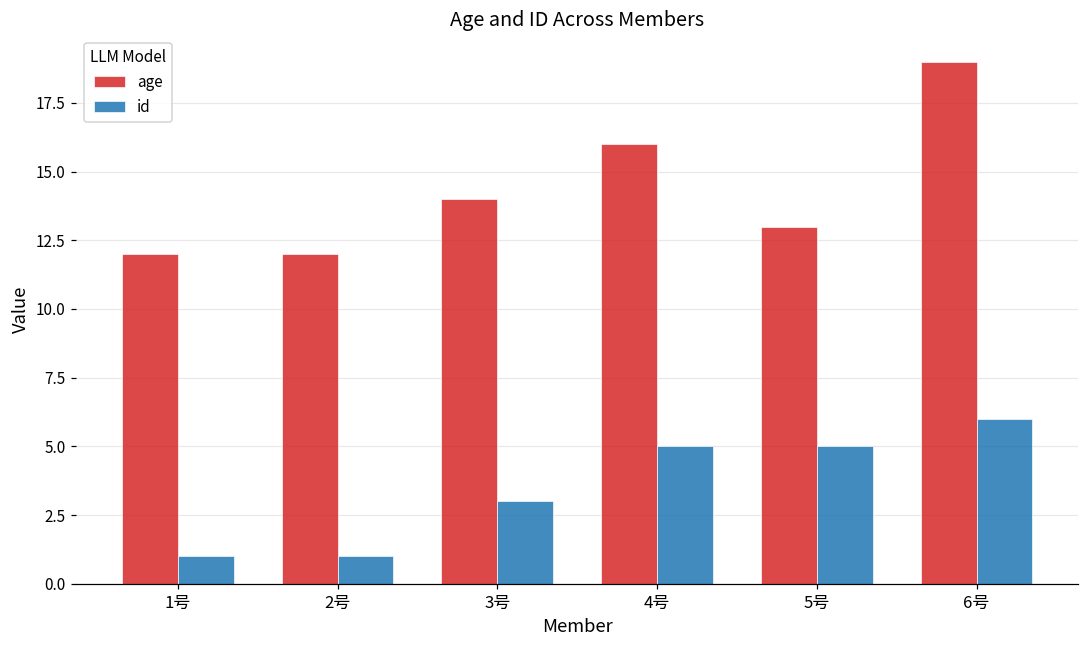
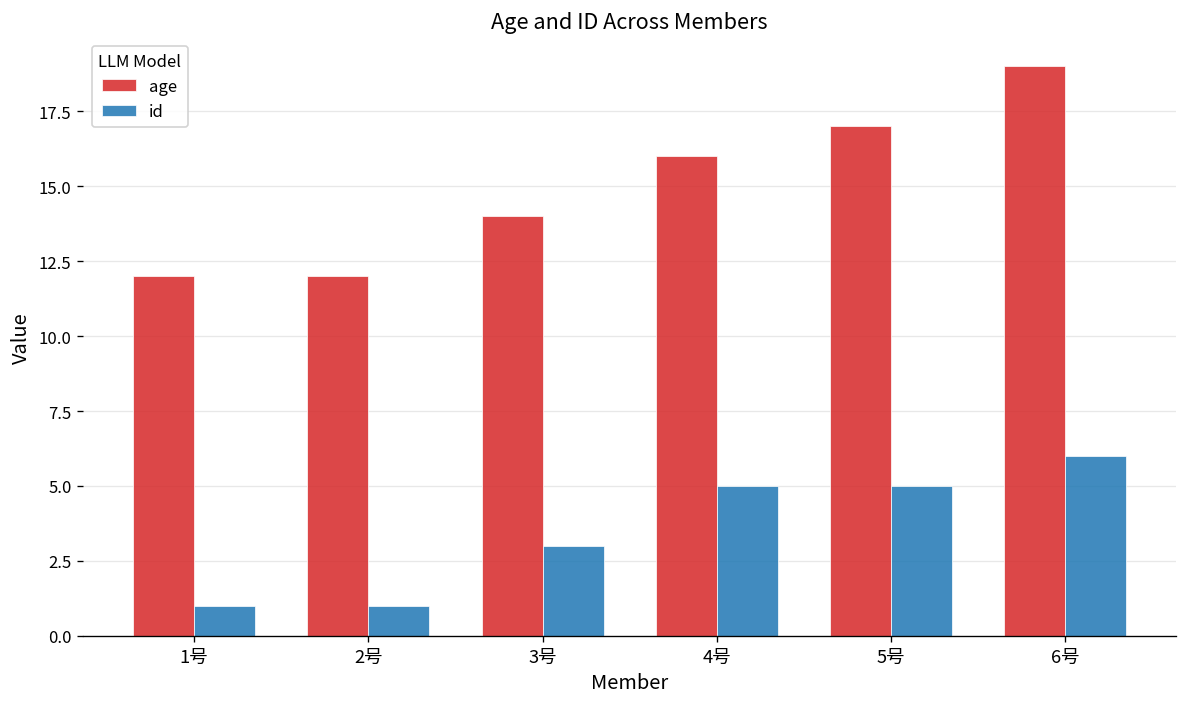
age, 5号: 13 -> 17
